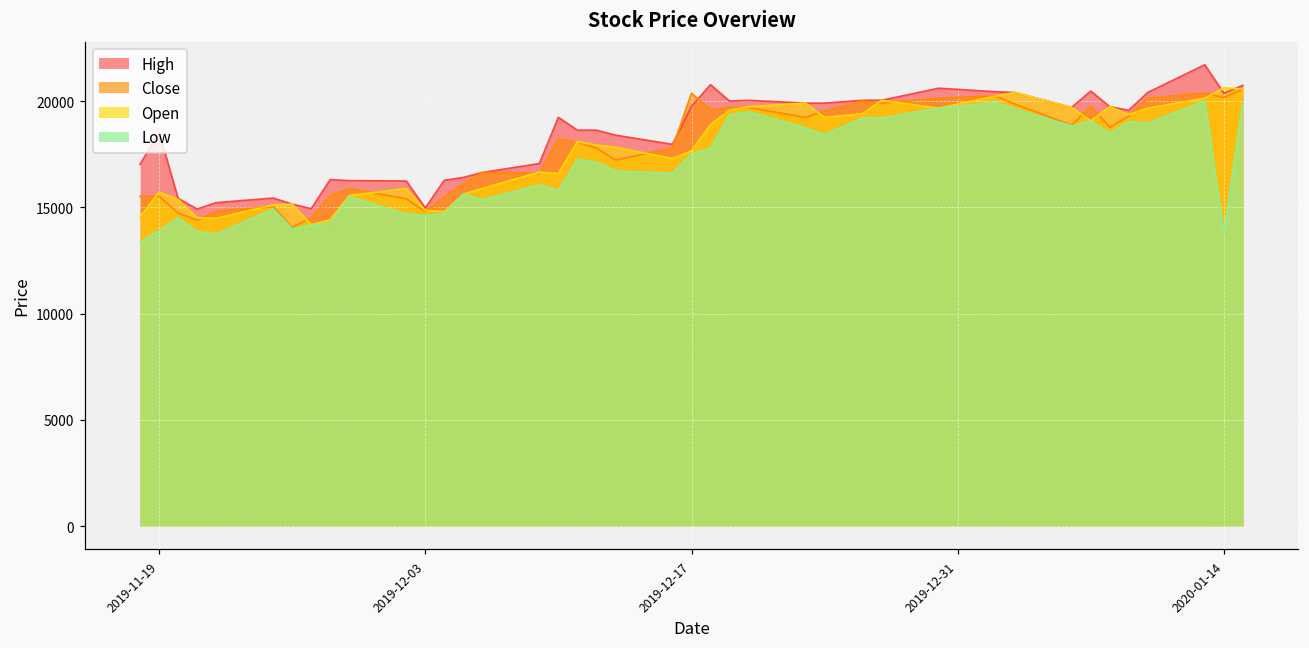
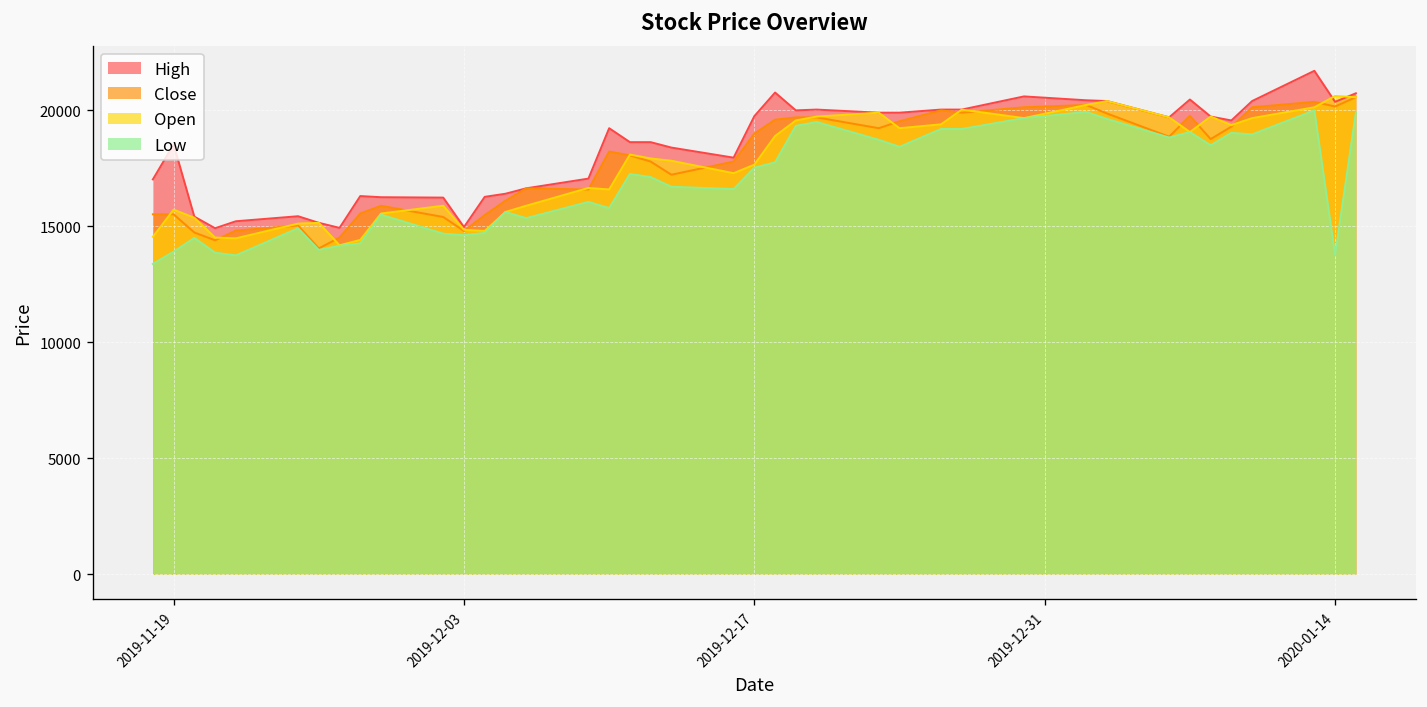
Close, 2019-12-17: 20400 -> 19000
